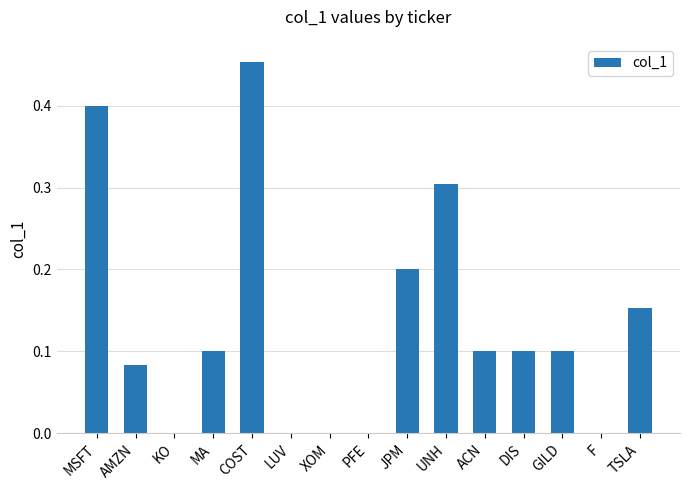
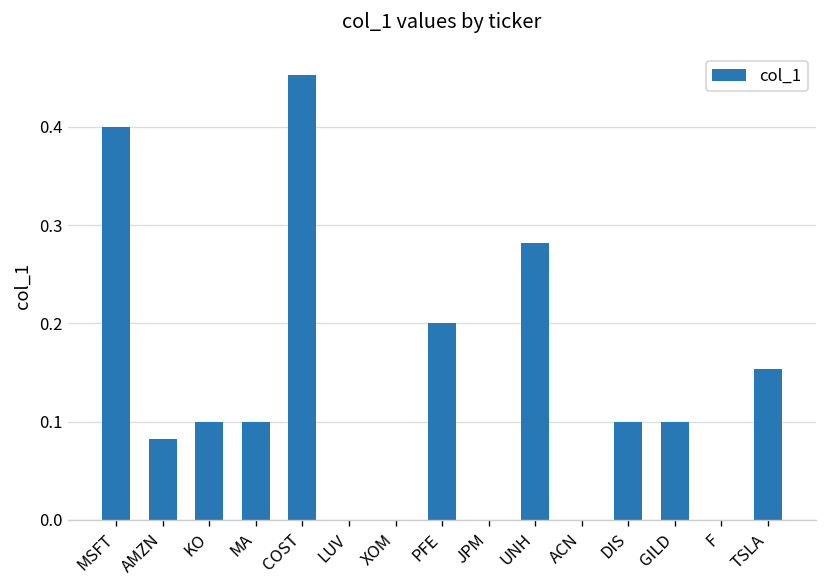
KO: 0.0 -> 0.1
PFE: 0.0 -> 0.2
JPM: 0.2 -> 0.0
UNH: 0.30 -> 0.28
ACN: 0.1 -> 0.0
